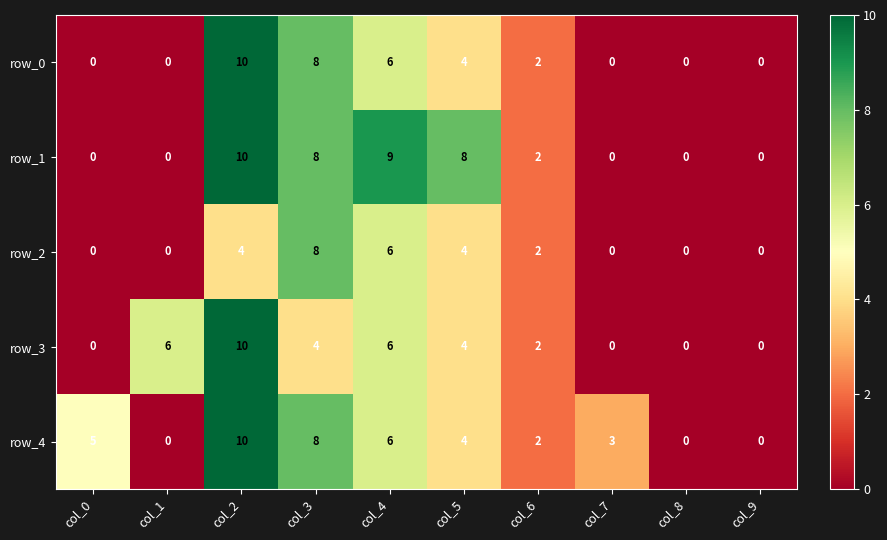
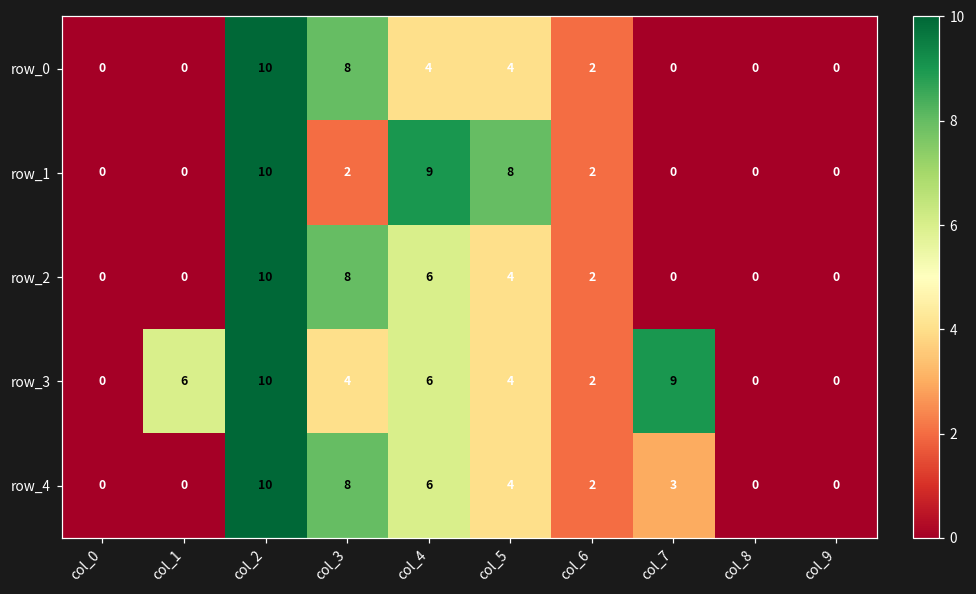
row_0, col_4: 6 -> 4
row_1, col_3: 8 -> 2
row_2, col_2: 4 -> 10
row_3, col_7: 0 -> 9
row_4, col_0: 5 -> 0
